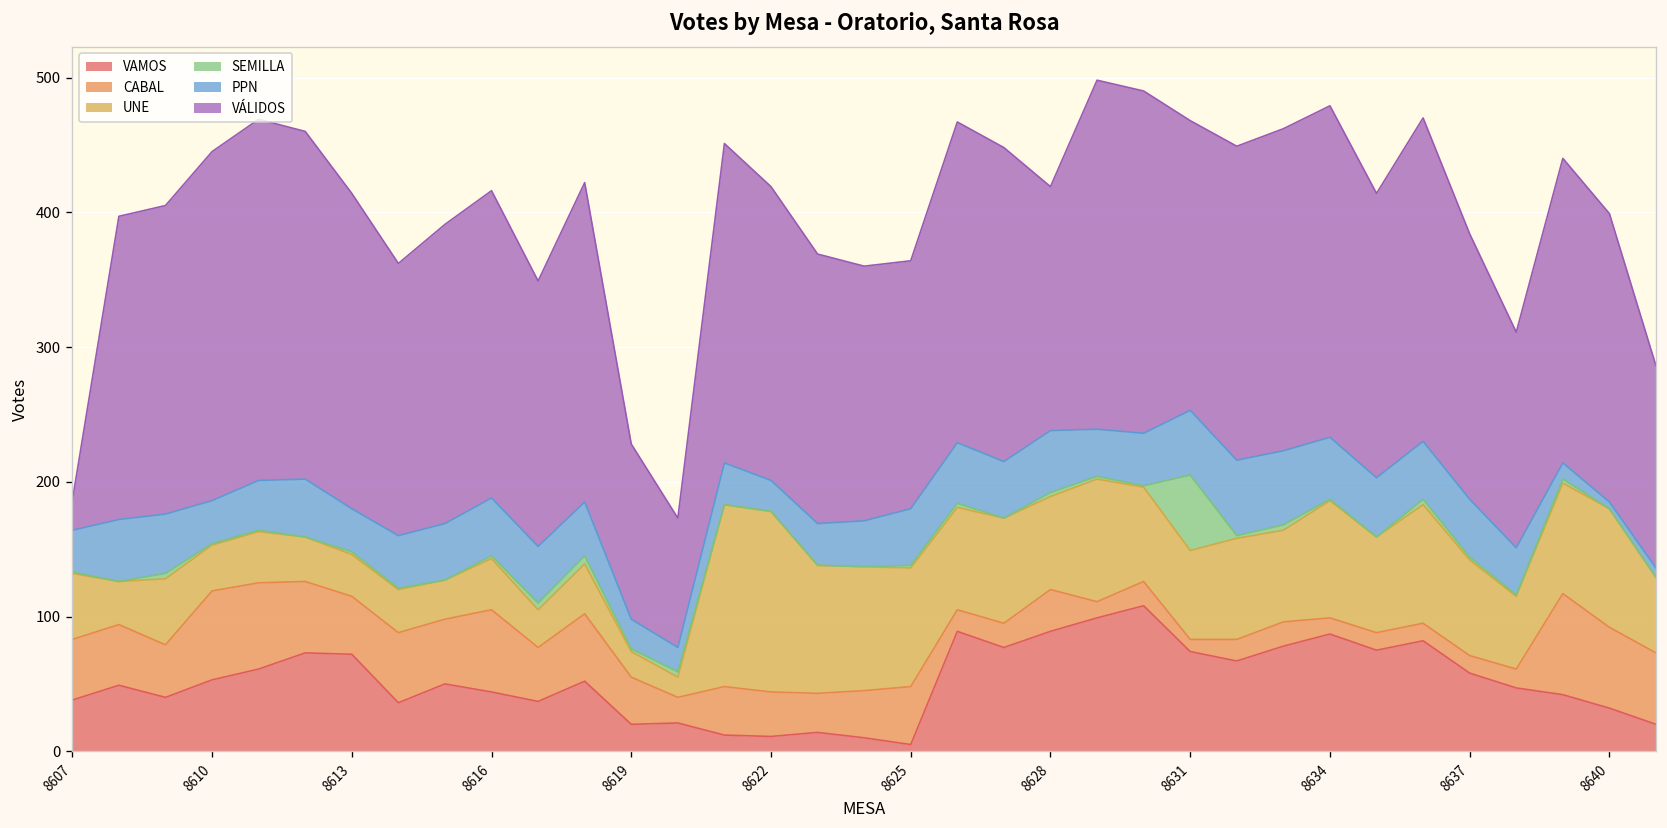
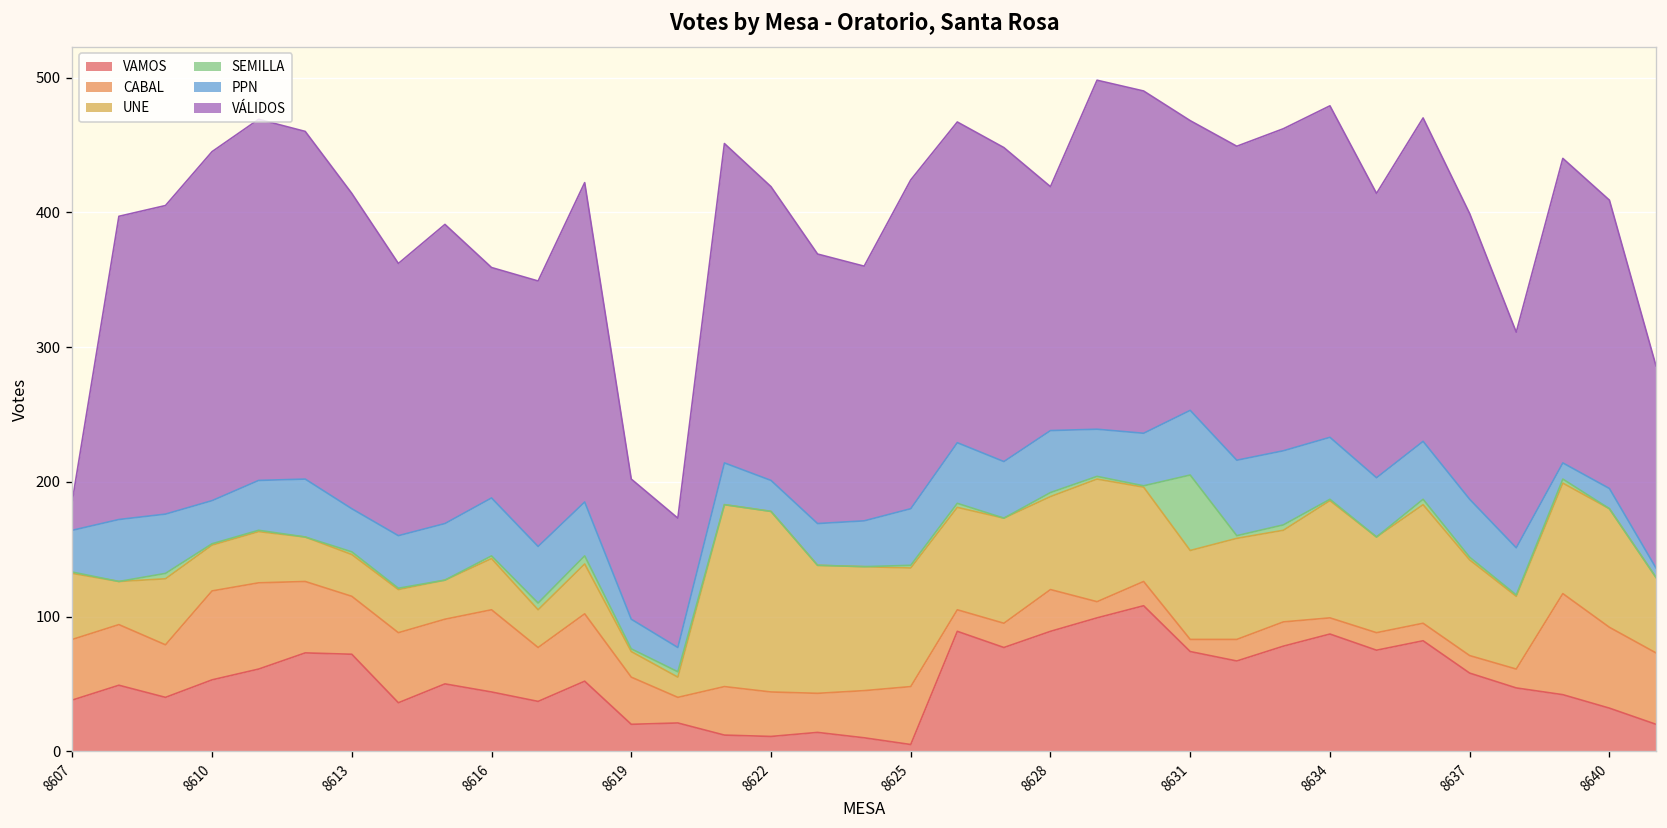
VÁLIDOS, 8616: 228 -> 171
VÁLIDOS, 8619: 130 -> 104
VÁLIDOS, 8625: 184 -> 244
VÁLIDOS, 8637: 197 -> 212
PPN, 8640: 5 -> 15
